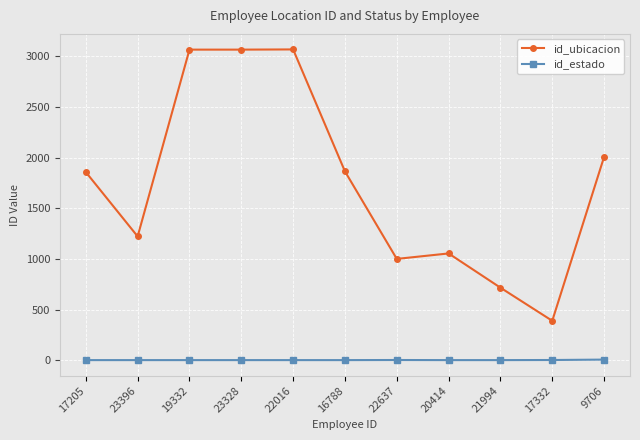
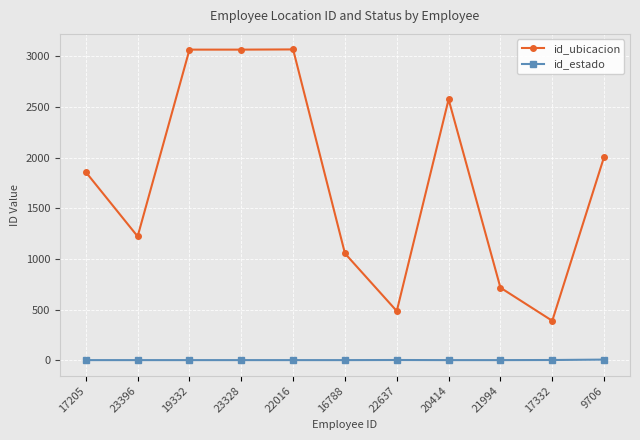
id_ubicacion, 16788: 1860 -> 1050
id_ubicacion, 22637: 1000 -> 490
id_ubicacion, 20414: 1050 -> 2580
